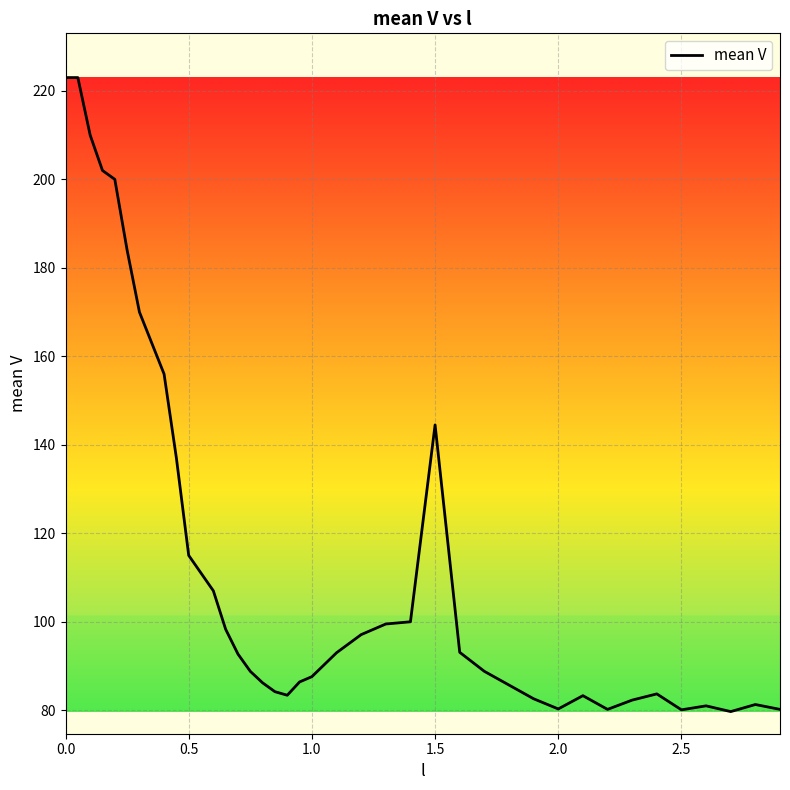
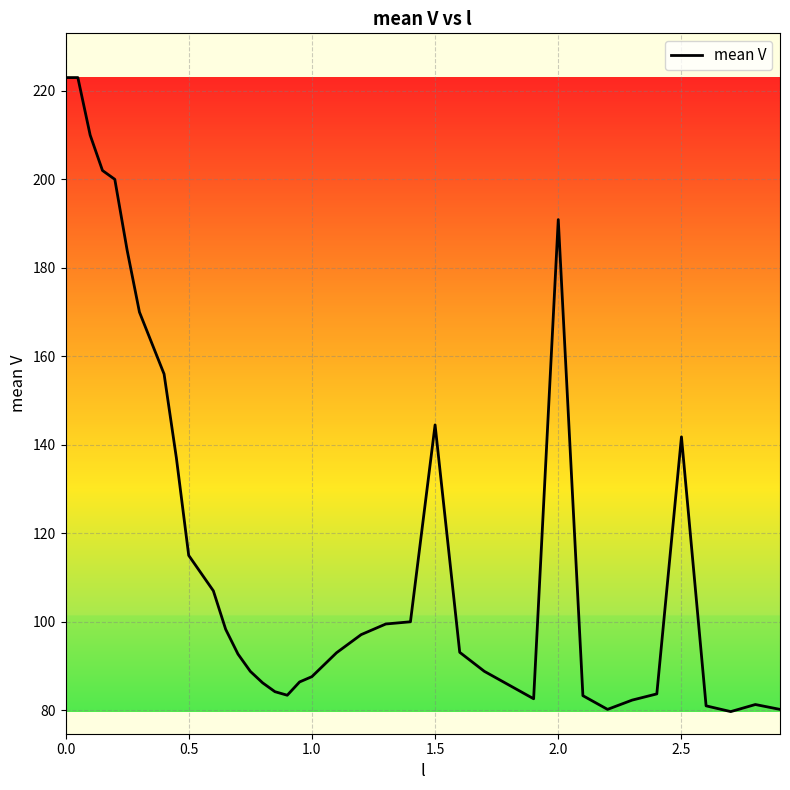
2.0: 80 -> 191
2.5: 80 -> 142
